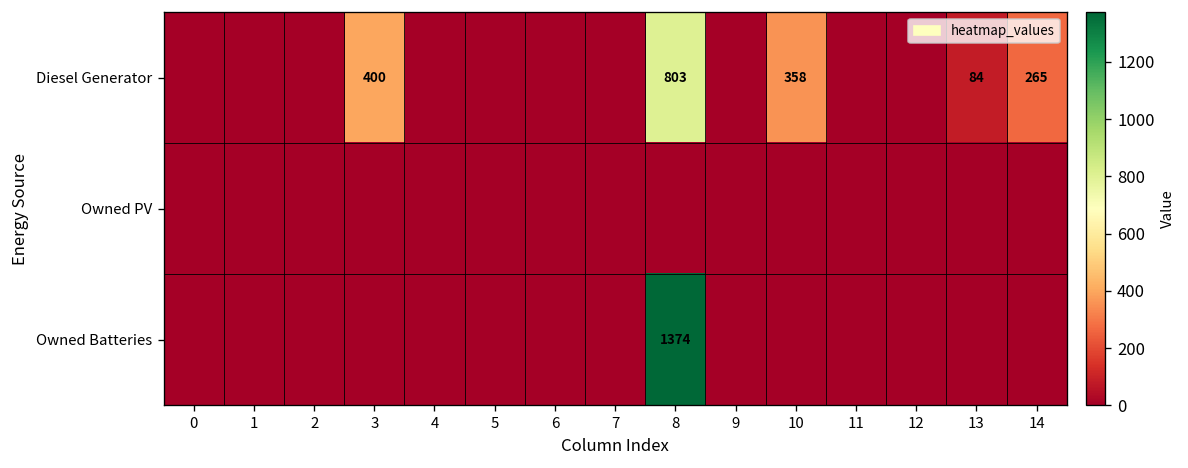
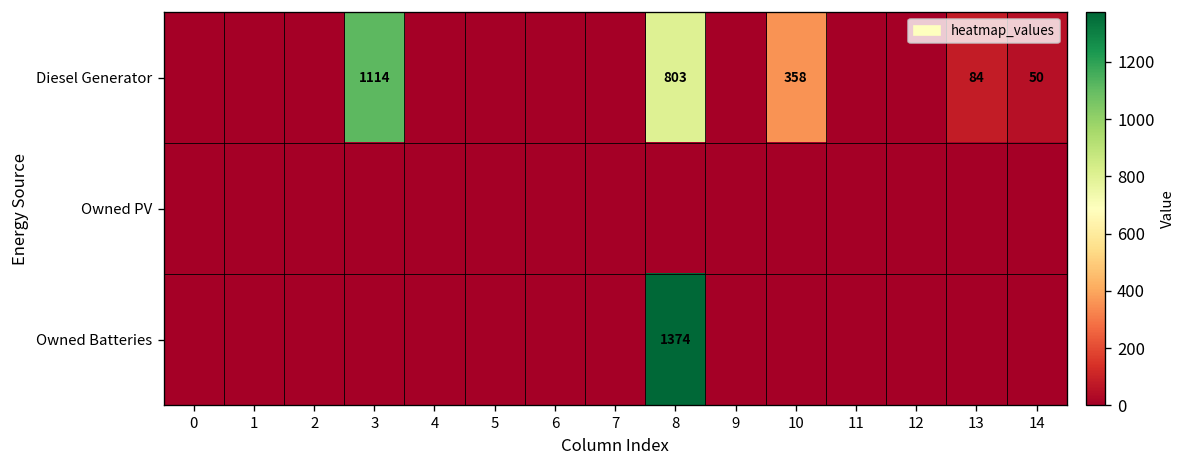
Diesel Generator, 3: 400 -> 1114
Diesel Generator, 14: 265 -> 50
